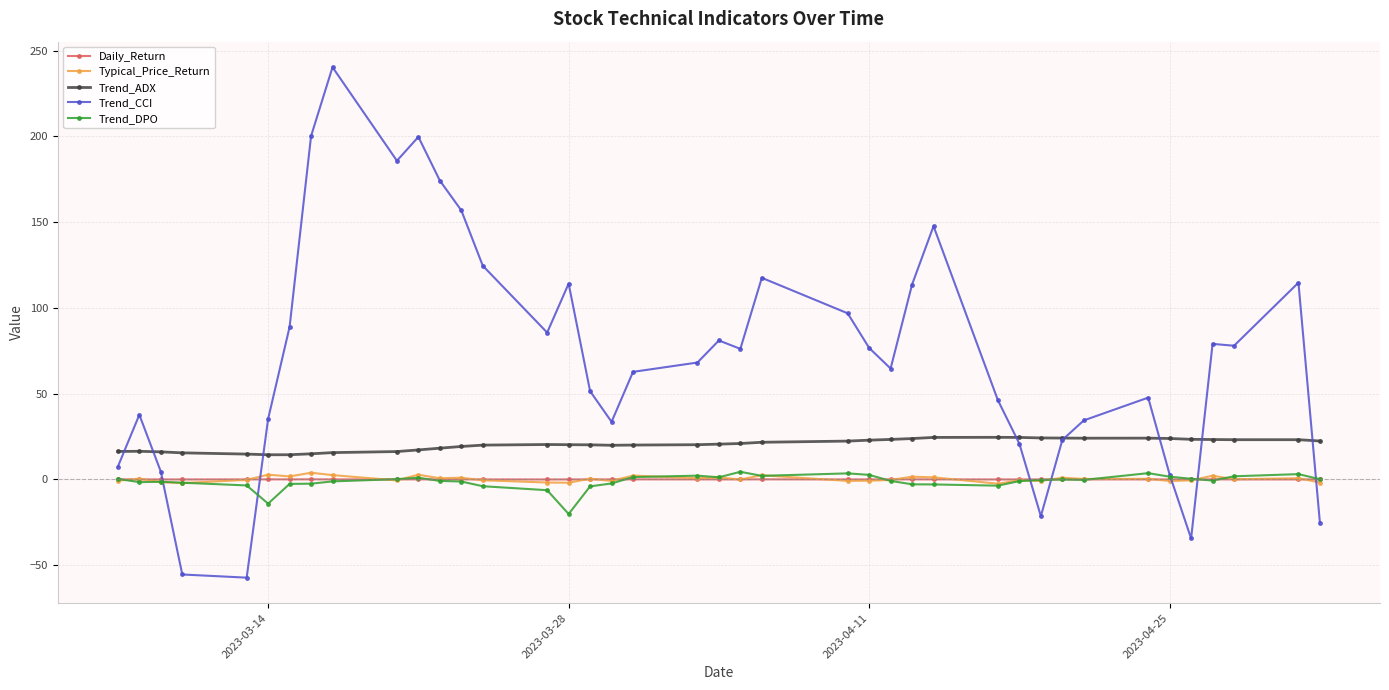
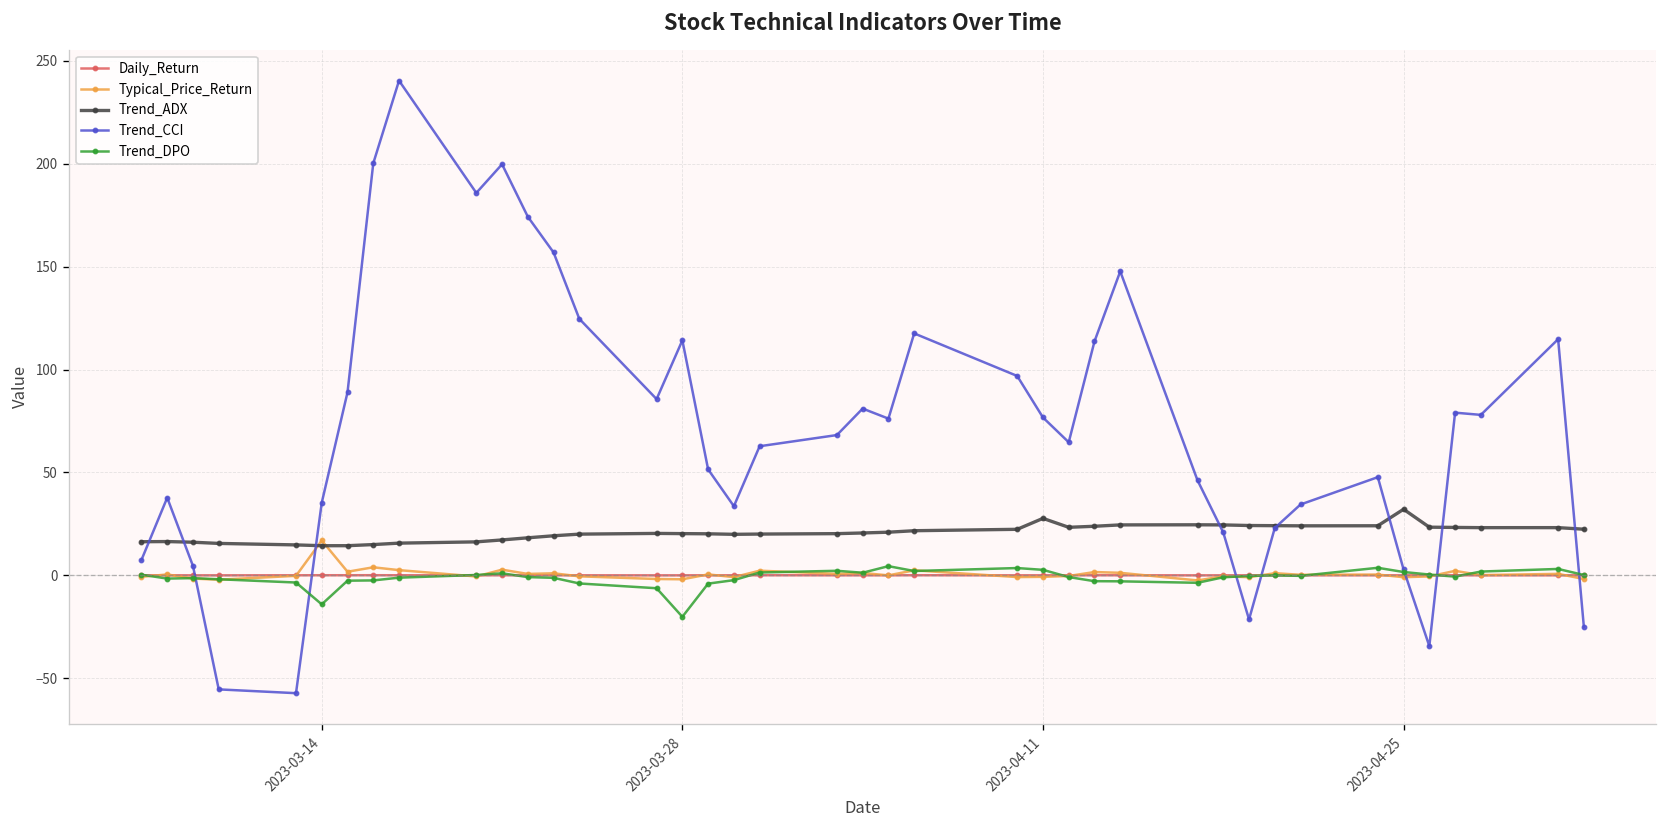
Typical_Price_Return, 2023-03-14: 3 -> 17
Trend_ADX, 2023-04-11: 23 -> 28
Trend_ADX, 2023-04-25: 24 -> 32
